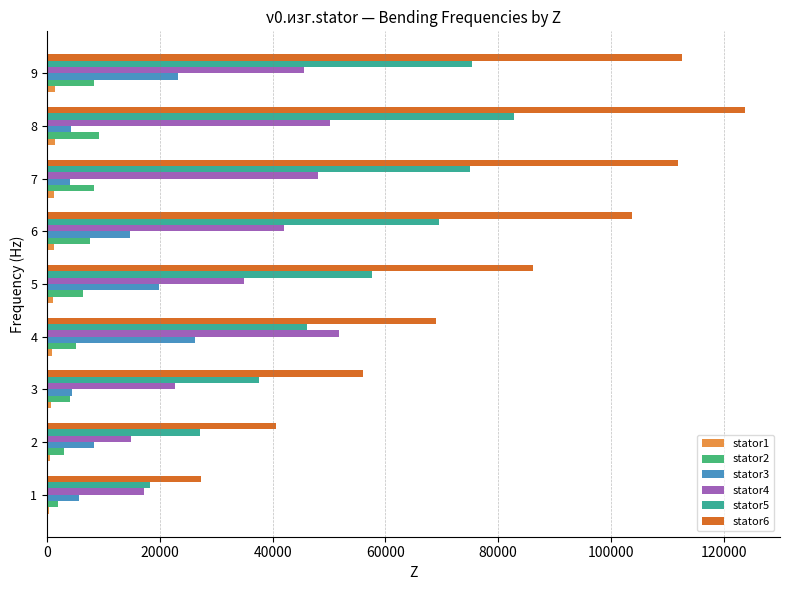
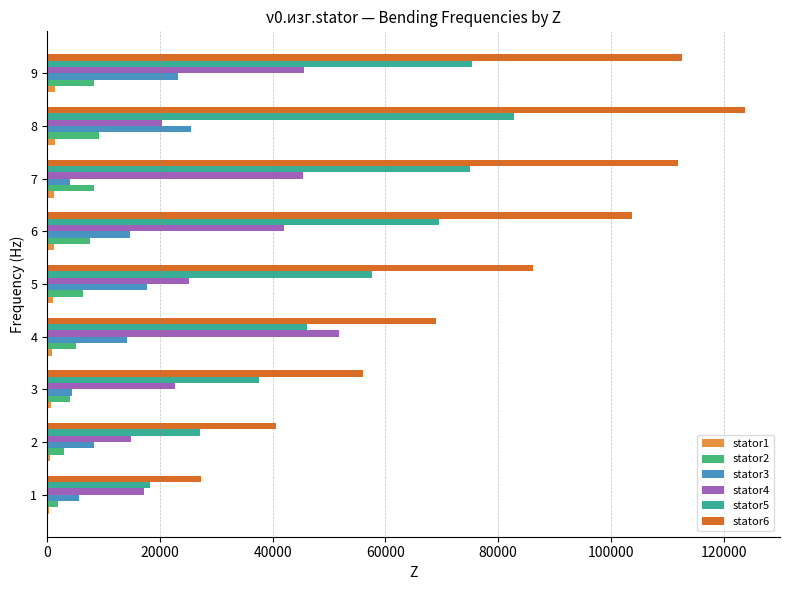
stator4, 8: 50000 -> 20000
stator3, 8: 4000 -> 26000
stator4, 7: 48000 -> 45000
stator4, 5: 35000 -> 25000
stator3, 5: 20000 -> 18000
stator3, 4: 26000 -> 14000
